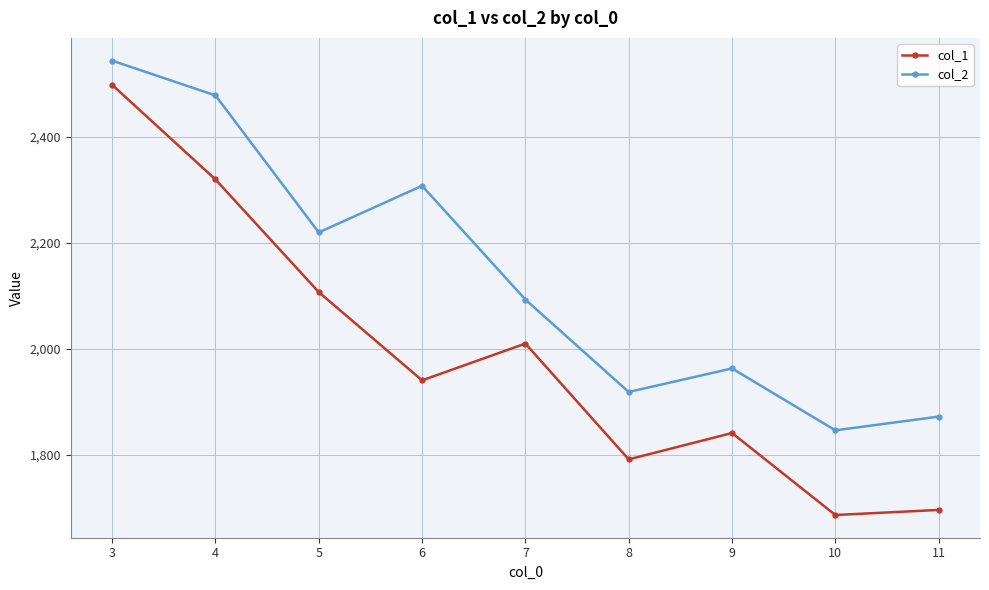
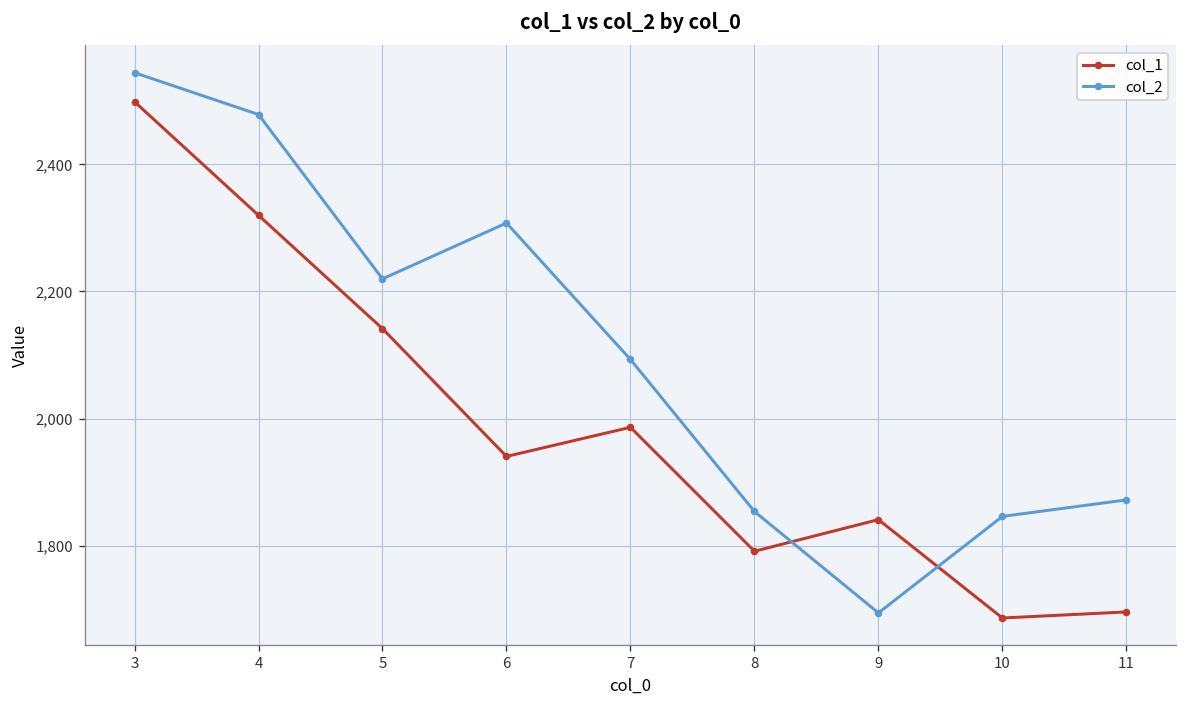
col_1, 5: 2,110 -> 2,140
col_1, 7: 2,010 -> 1,990
col_2, 8: 1,920 -> 1,850
col_2, 9: 1,960 -> 1,690
